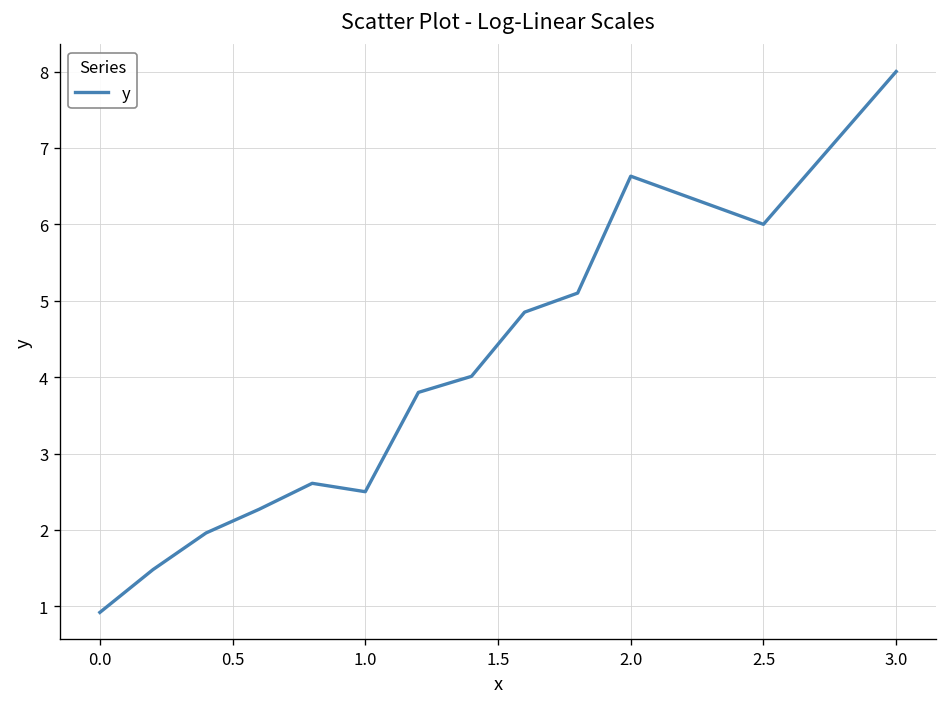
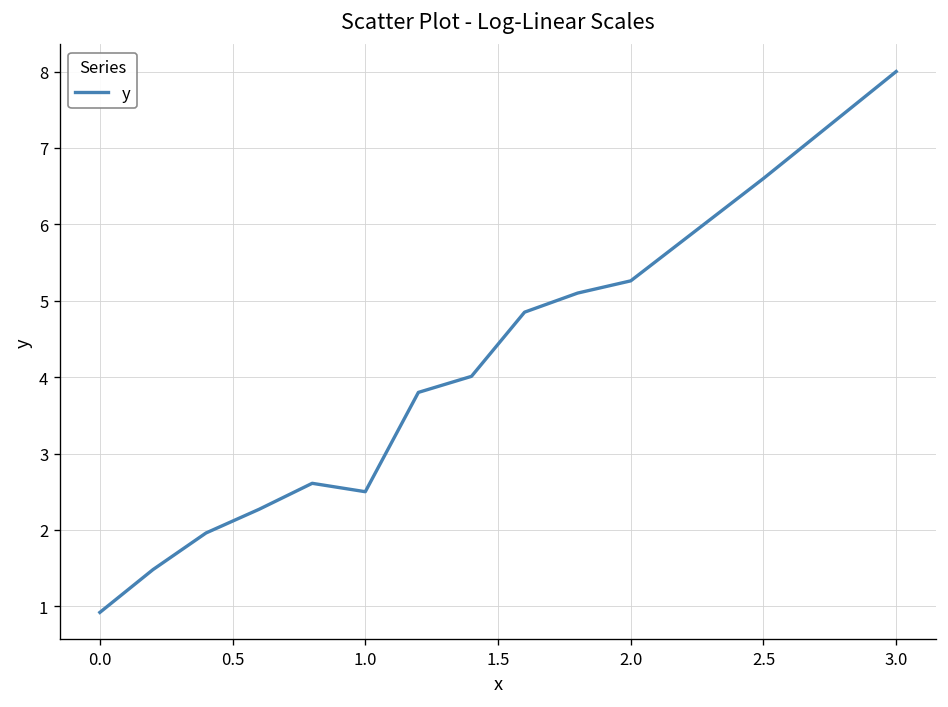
2.0: 6.6 -> 5.3
2.5: 6.0 -> 6.6
